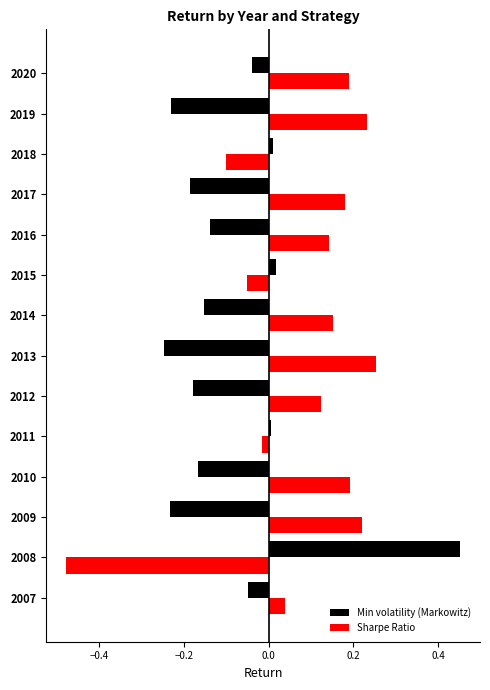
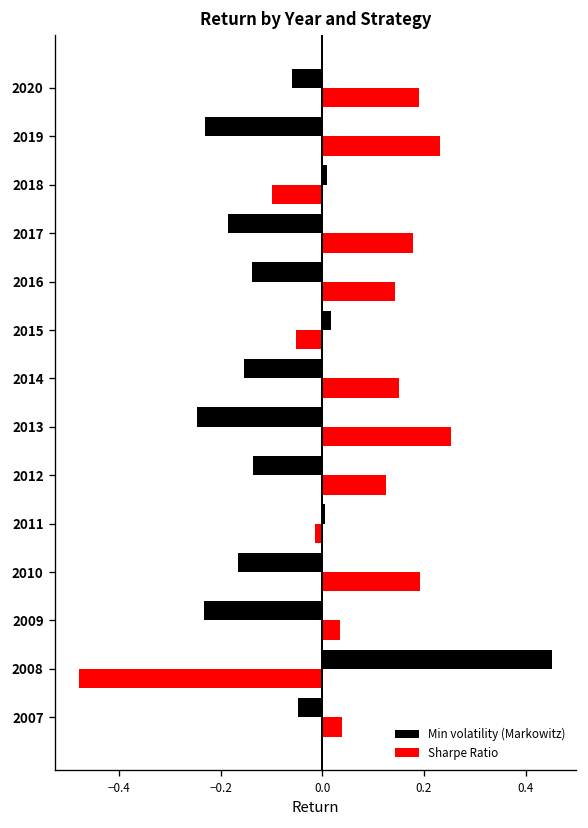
Min volatility (Markowitz), 2020: -0.04 -> -0.06
Min volatility (Markowitz), 2012: -0.18 -> -0.14
Sharpe Ratio, 2009: 0.22 -> 0.03
